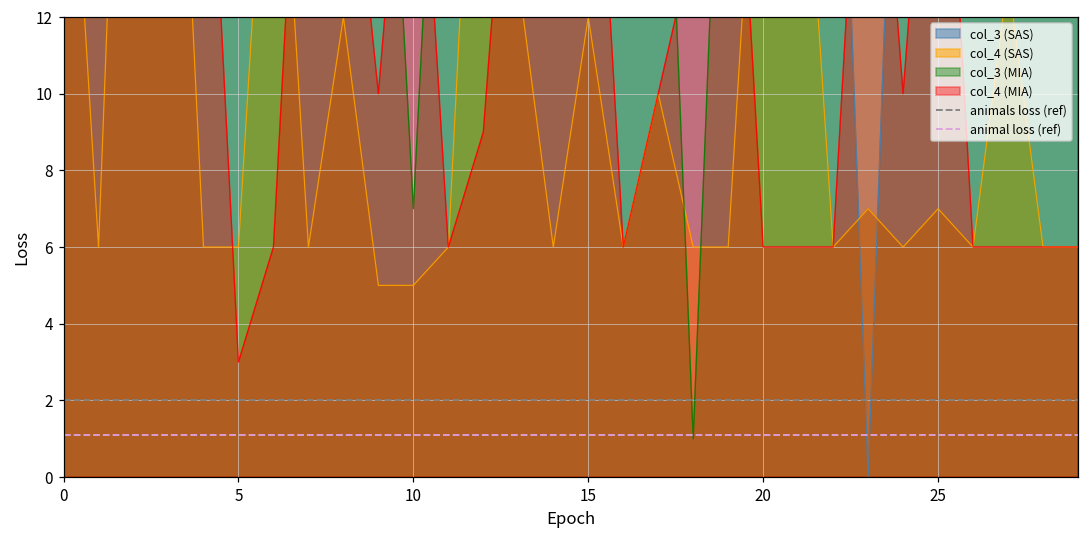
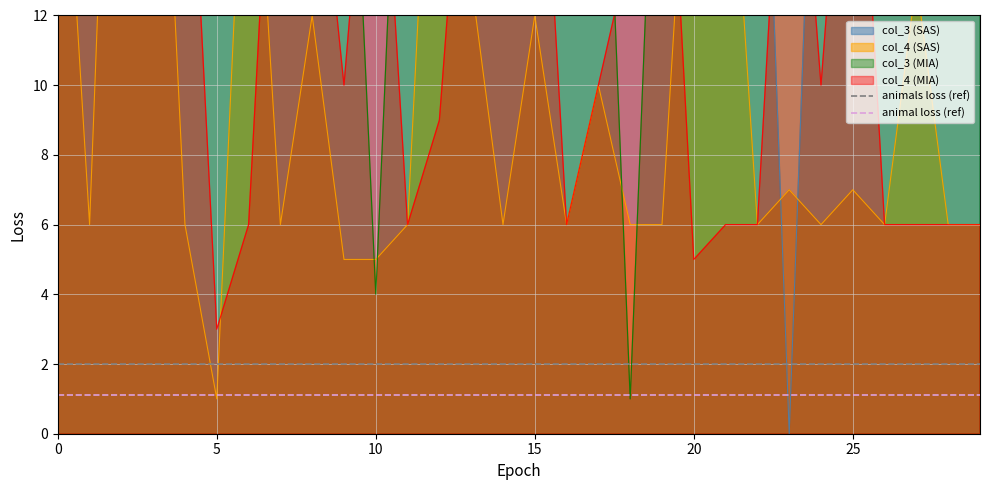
col_4 (SAS), 5: 6 -> 1
col_3 (MIA), 10: 7 -> 4
col_4 (MIA), 20: 6 -> 5
